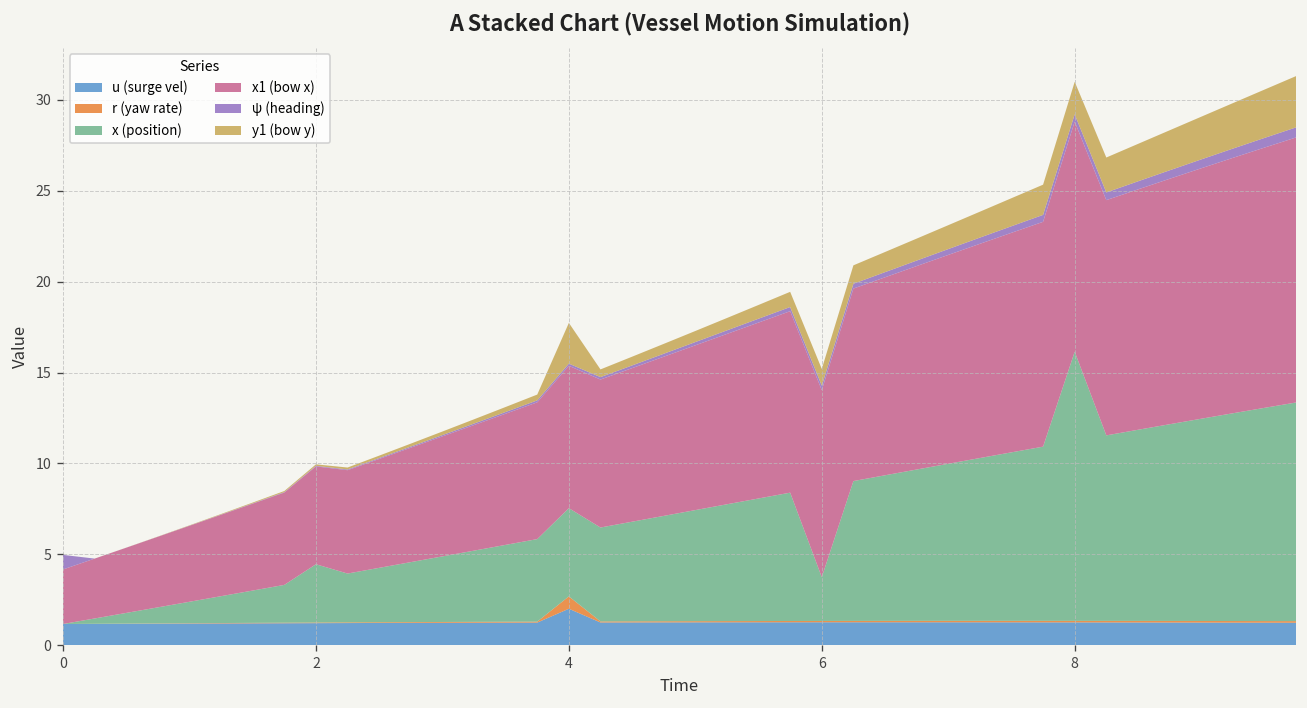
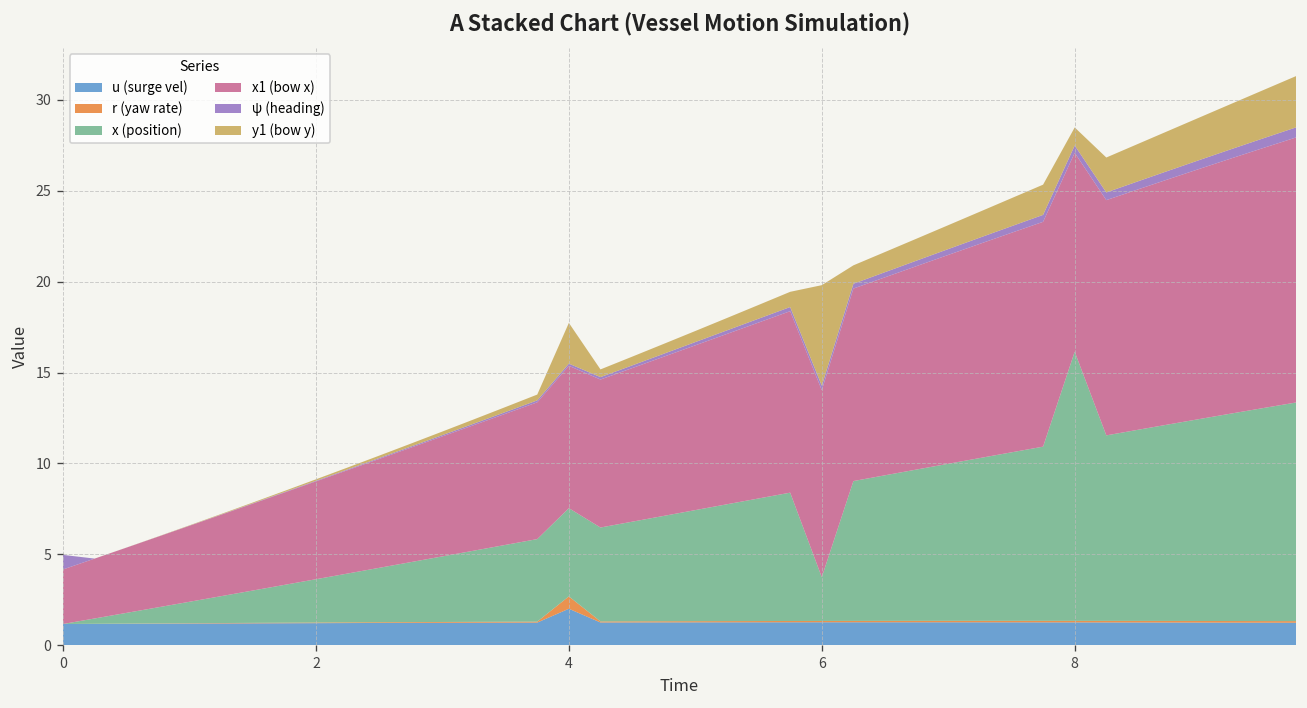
x (position), 2: 3.2 -> 2.4
y1 (bow y), 6: 0.9 -> 5.5
x1 (bow x), 8: 12.7 -> 10.9
y1 (bow y), 8: 1.8 -> 1.0
